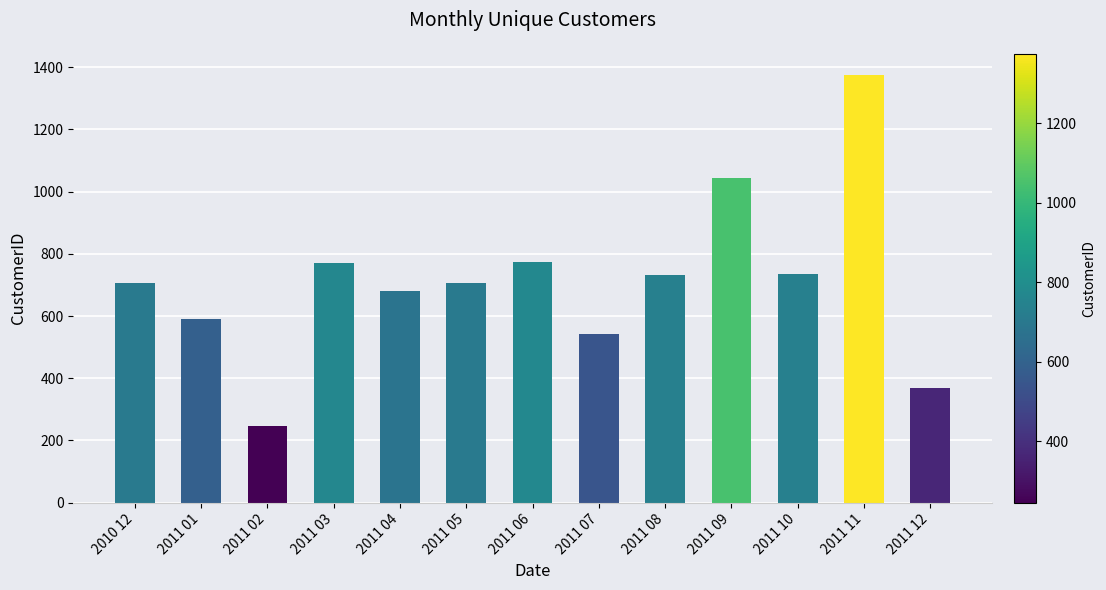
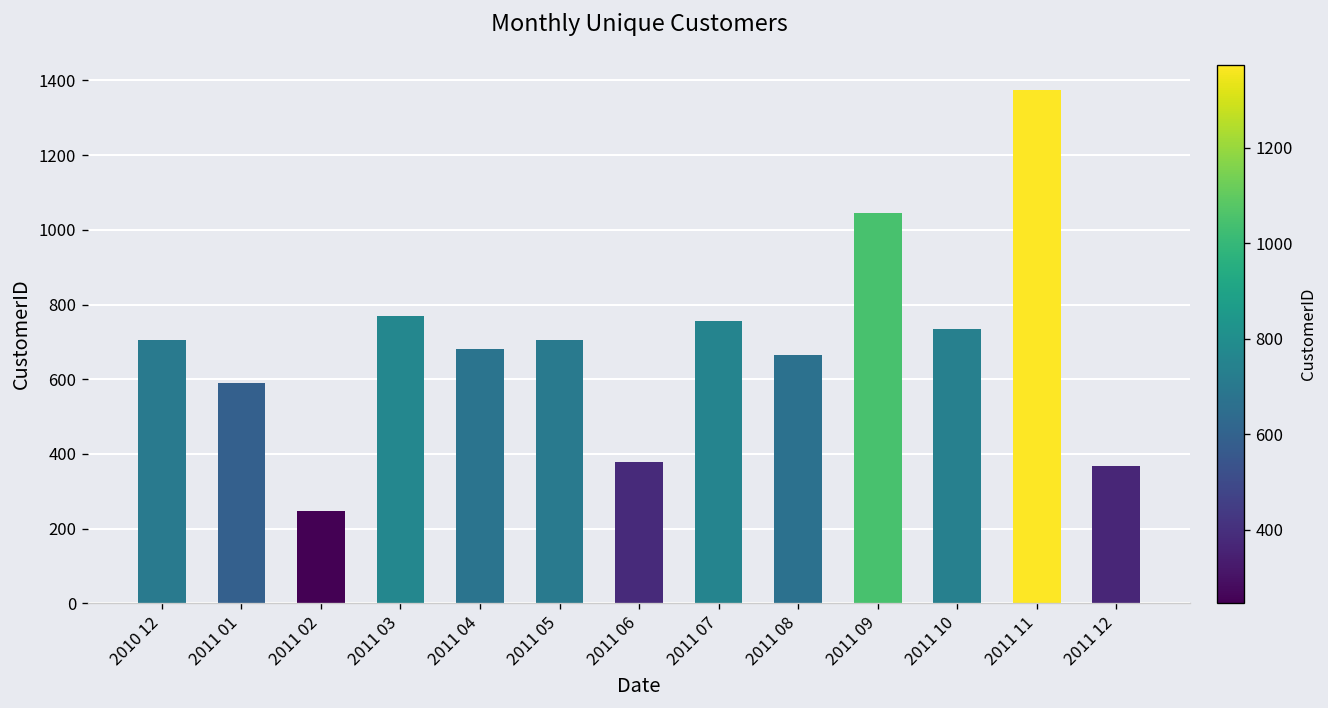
2011 06: 770 -> 380
2011 07: 540 -> 760
2011 08: 730 -> 670
